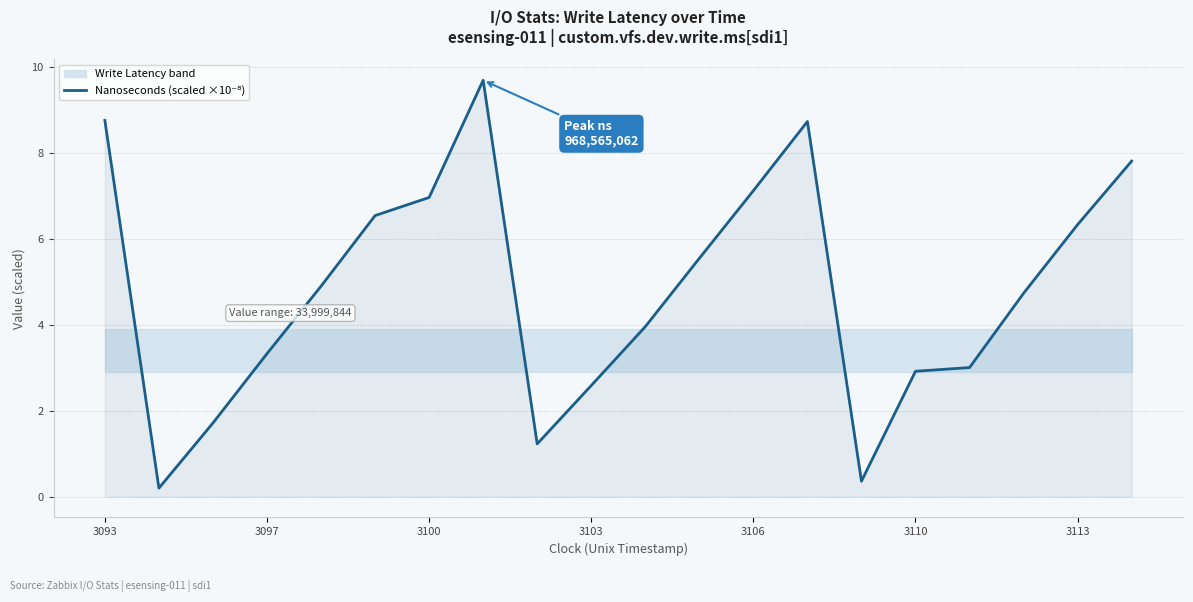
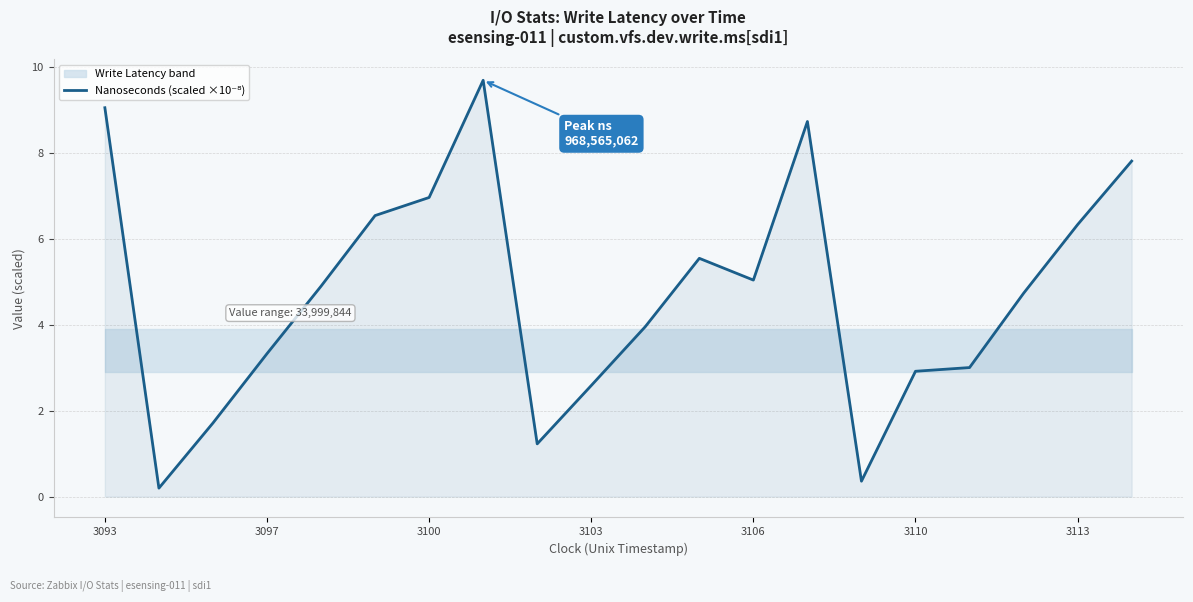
Nanoseconds (scaled ×10⁻⁸), 3093: 8.8 -> 9.0
Nanoseconds (scaled ×10⁻⁸), 3106: 7.1 -> 5.0
